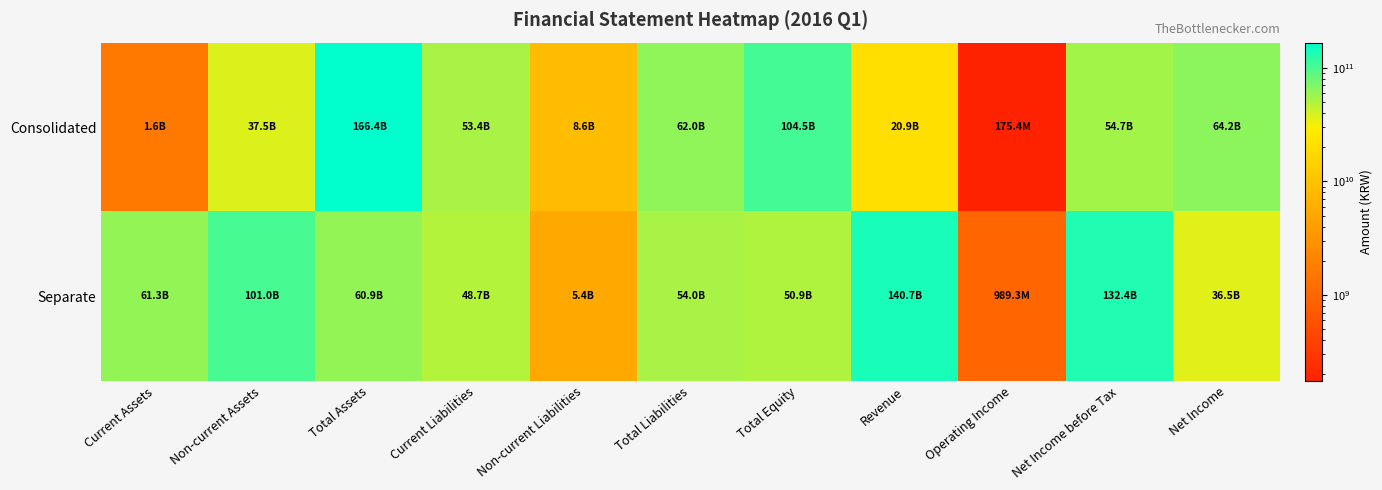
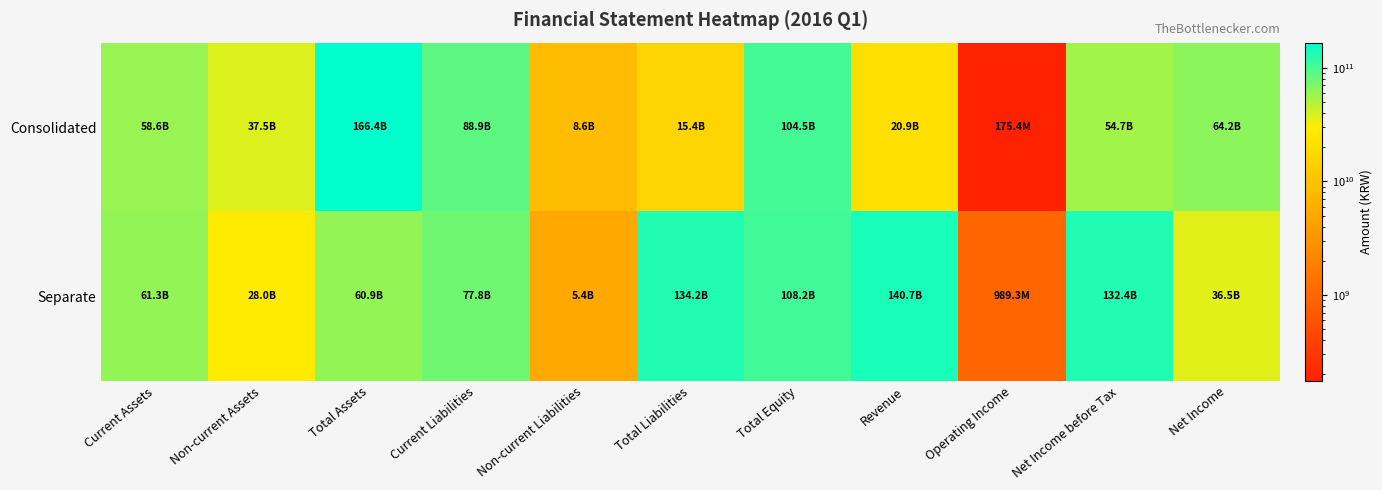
Consolidated, Current Assets: 1.6B -> 58.6B
Consolidated, Current Liabilities: 53.4B -> 88.9B
Consolidated, Total Liabilities: 62.0B -> 15.4B
Separate, Non-current Assets: 101.0B -> 28.0B
Separate, Current Liabilities: 48.7B -> 77.8B
Separate, Total Liabilities: 54.0B -> 134.2B
Separate, Total Equity: 50.9B -> 108.2B
